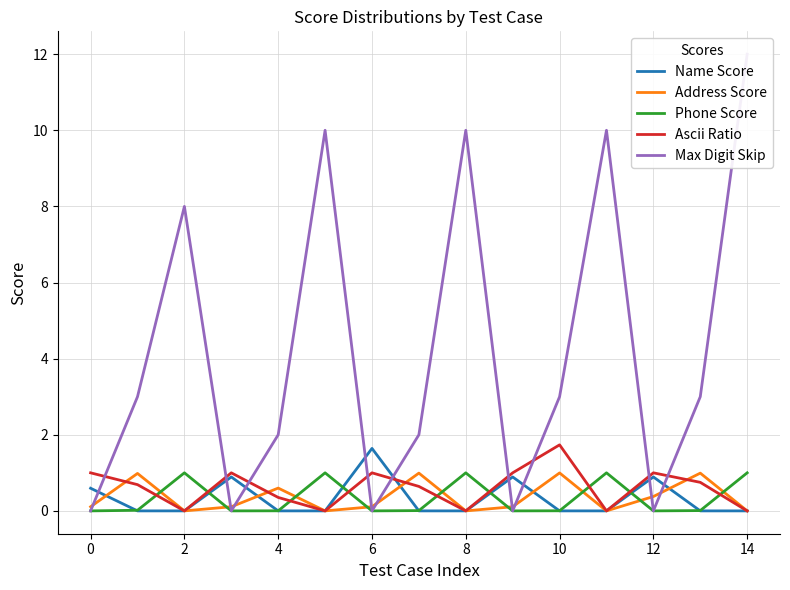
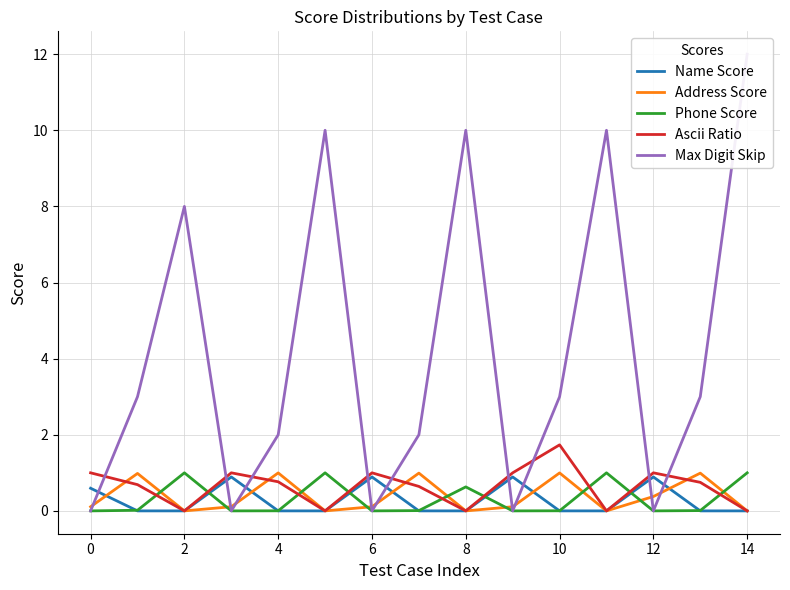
Address Score, 4: 0.6 -> 1.0
Ascii Ratio, 4: 0.4 -> 0.8
Name Score, 6: 1.6 -> 0.9
Phone Score, 8: 1.0 -> 0.6
